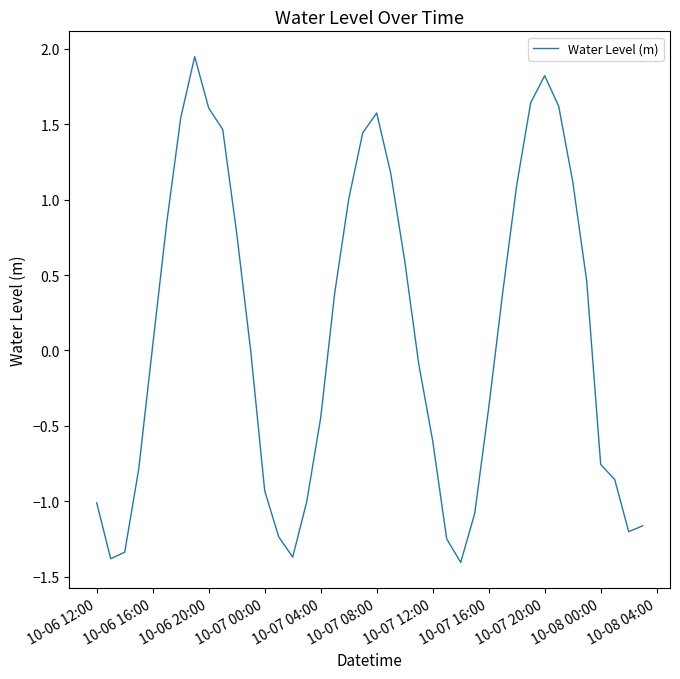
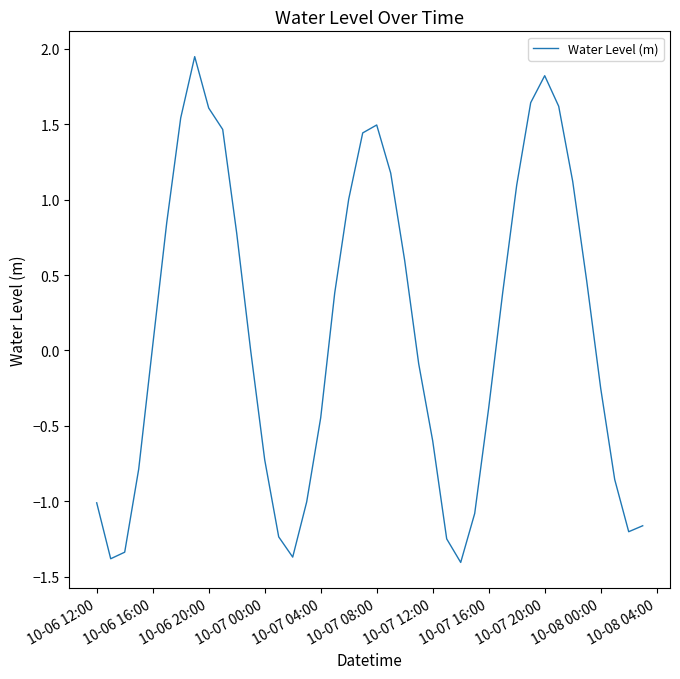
10-07 00:00: -0.93 -> -0.72
10-07 08:00: 1.57 -> 1.49
10-08 00:00: -0.76 -> -0.25
